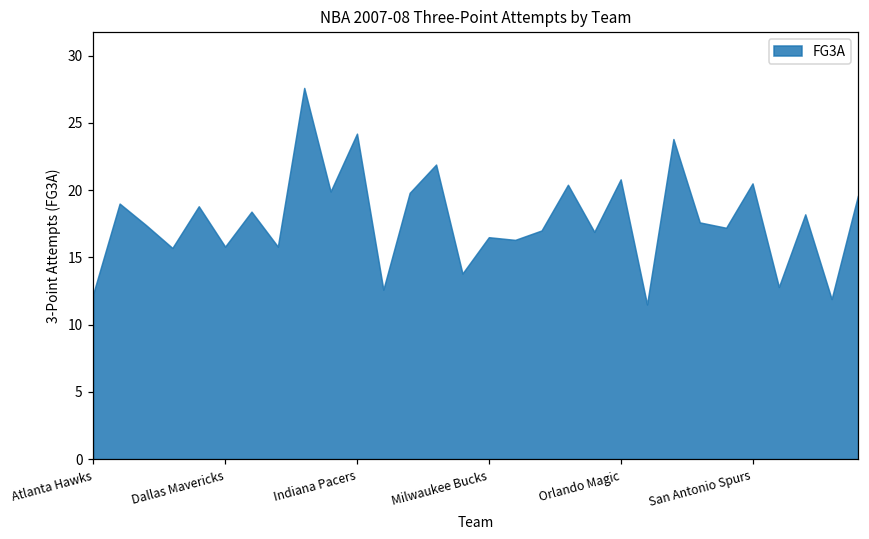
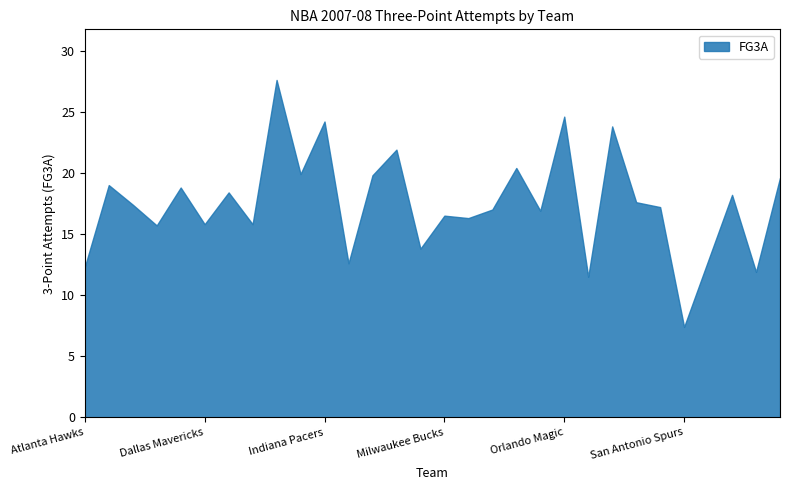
Orlando Magic: 20.8 -> 24.6
San Antonio Spurs: 20.5 -> 7.4
